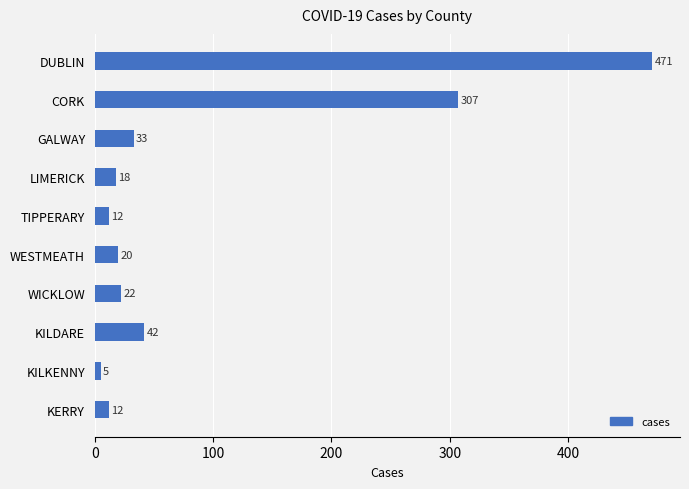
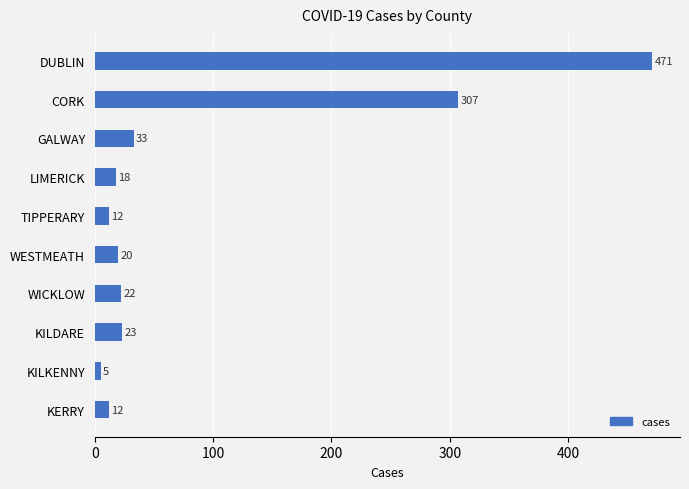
KILDARE: 42 -> 23
